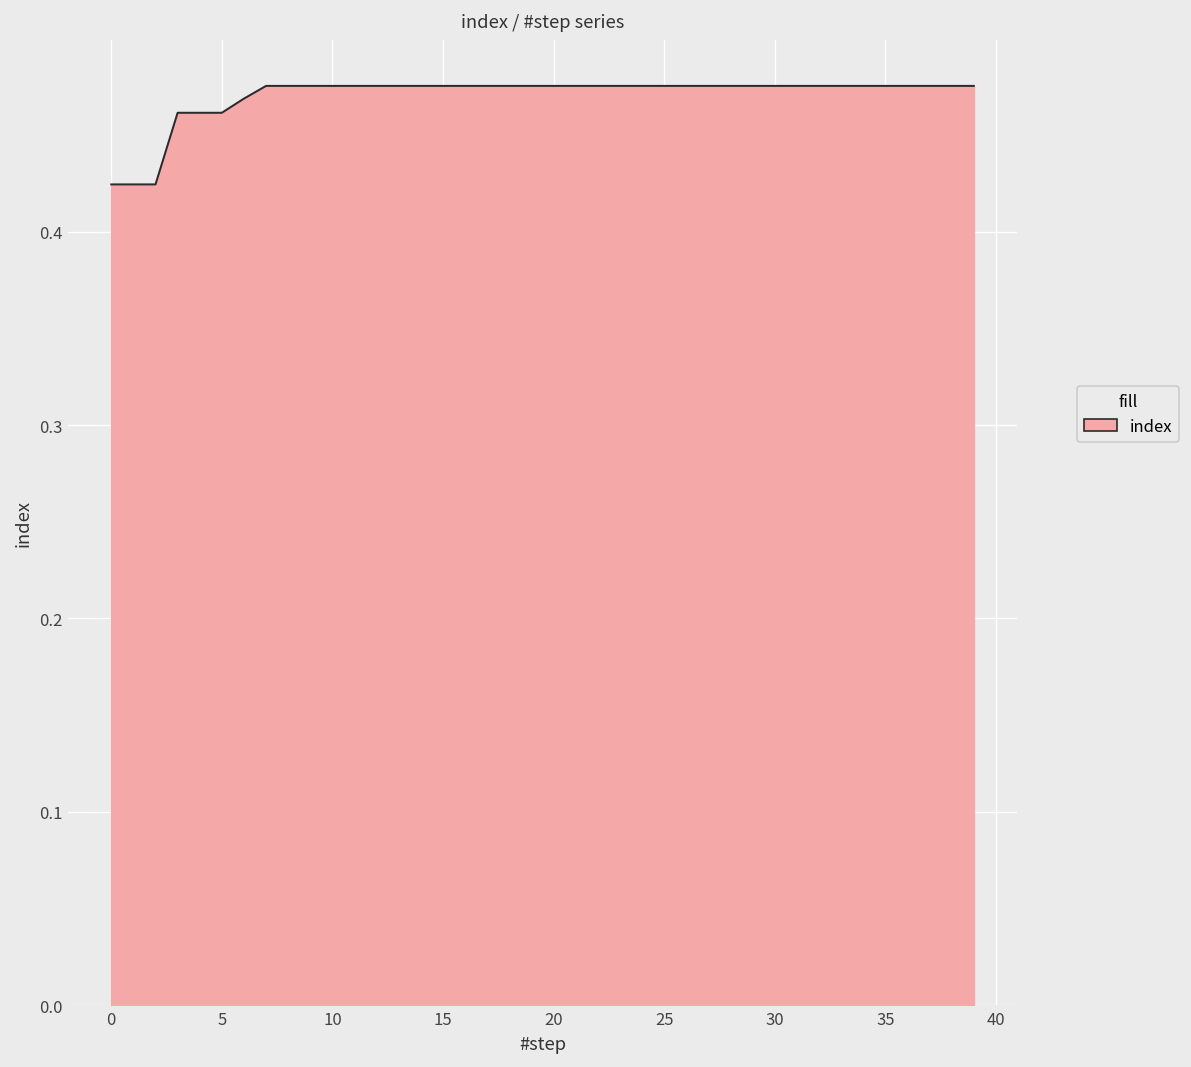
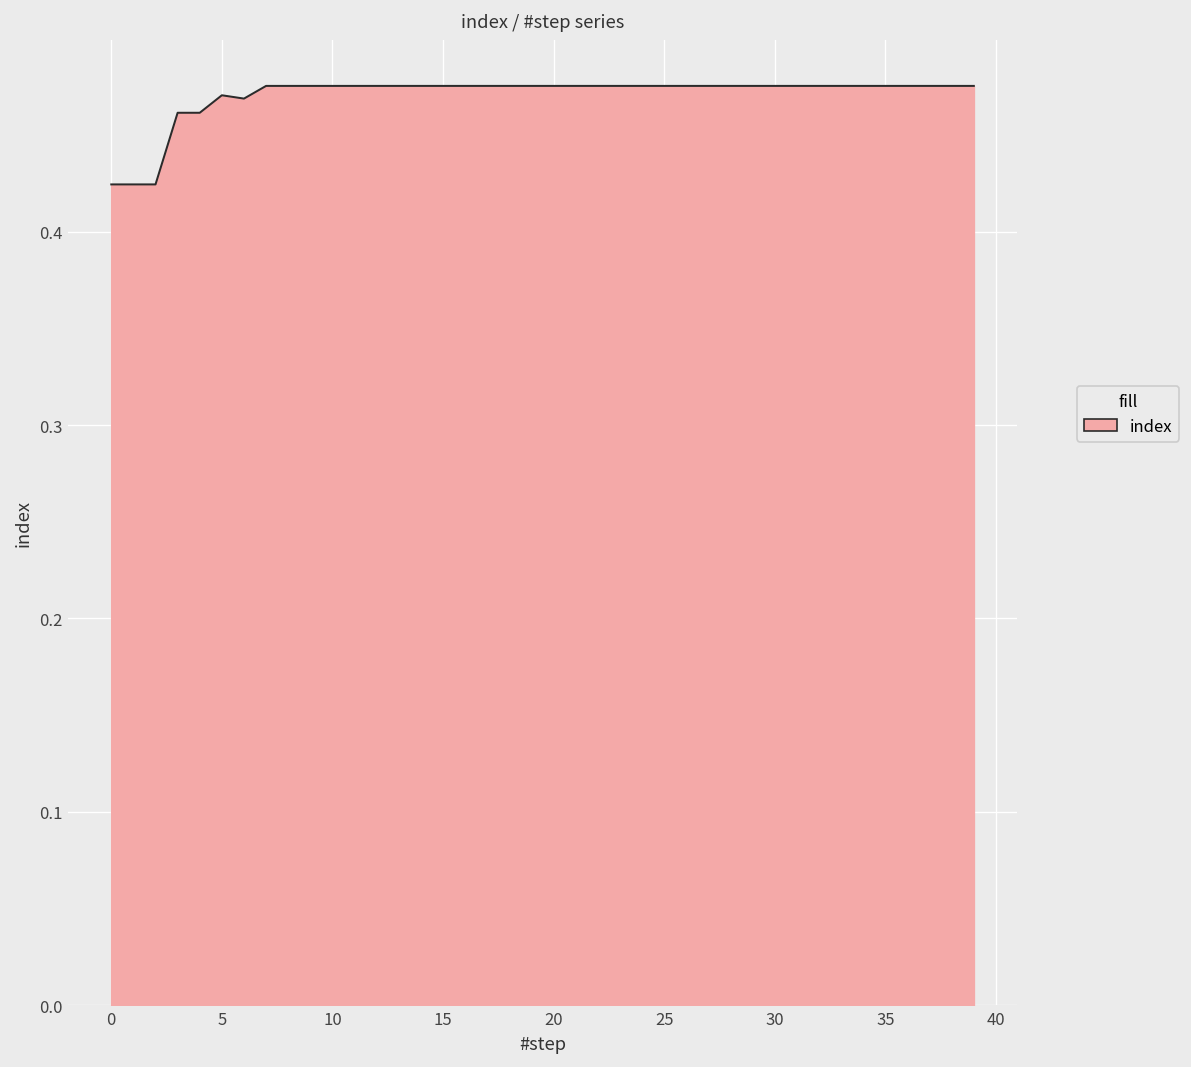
5: 0.461 -> 0.470
